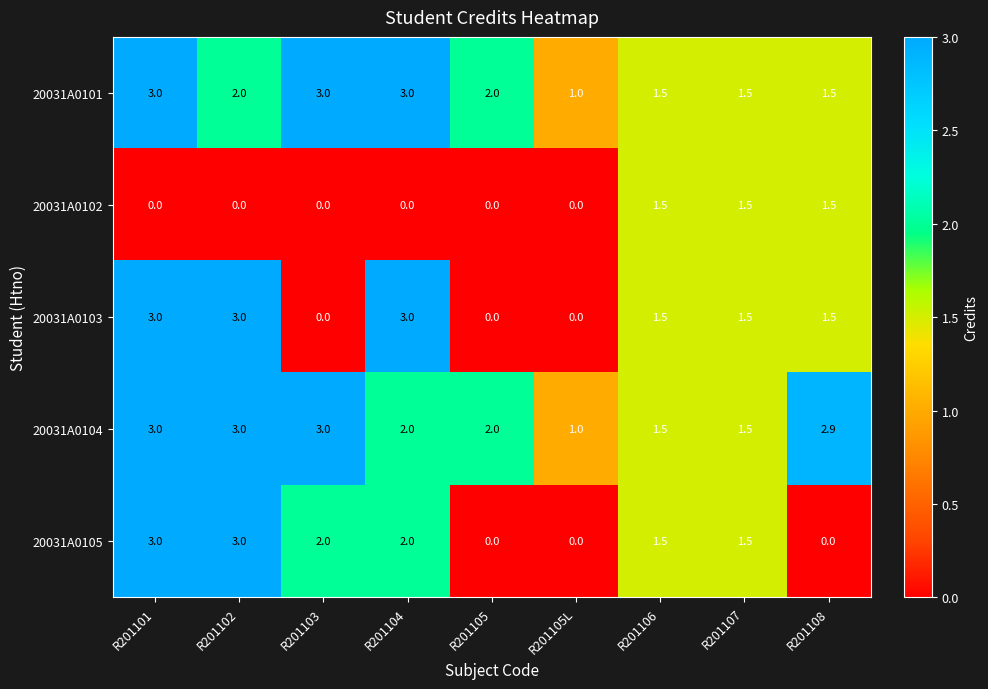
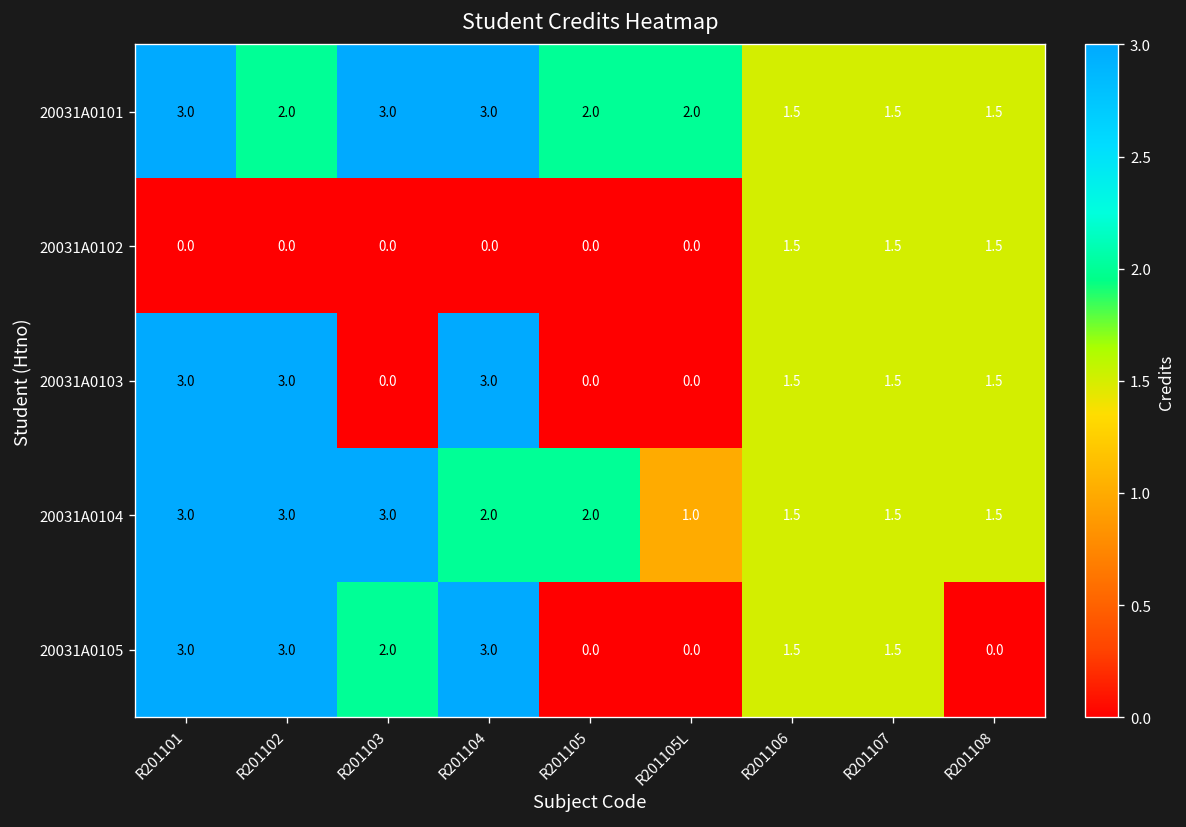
20031A0101, R201105L: 1.0 -> 2.0
20031A0104, R201108: 2.9 -> 1.5
20031A0105, R201104: 2.0 -> 3.0
